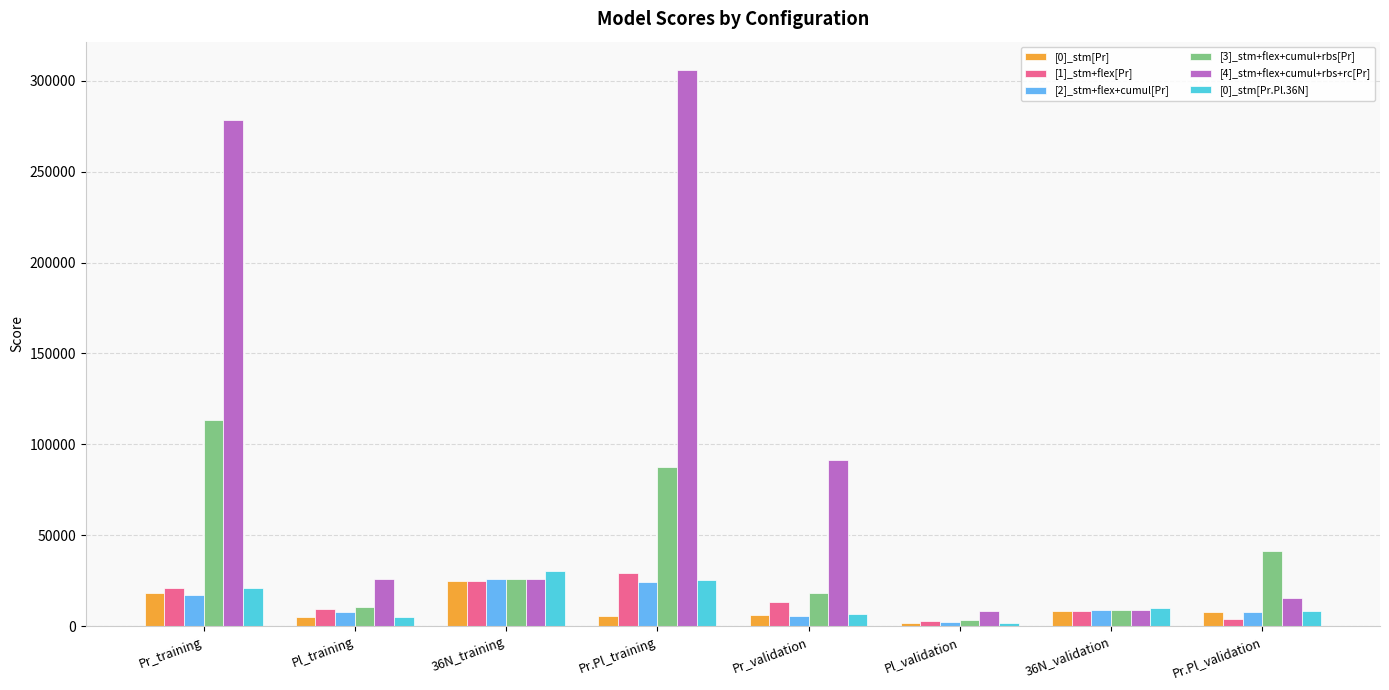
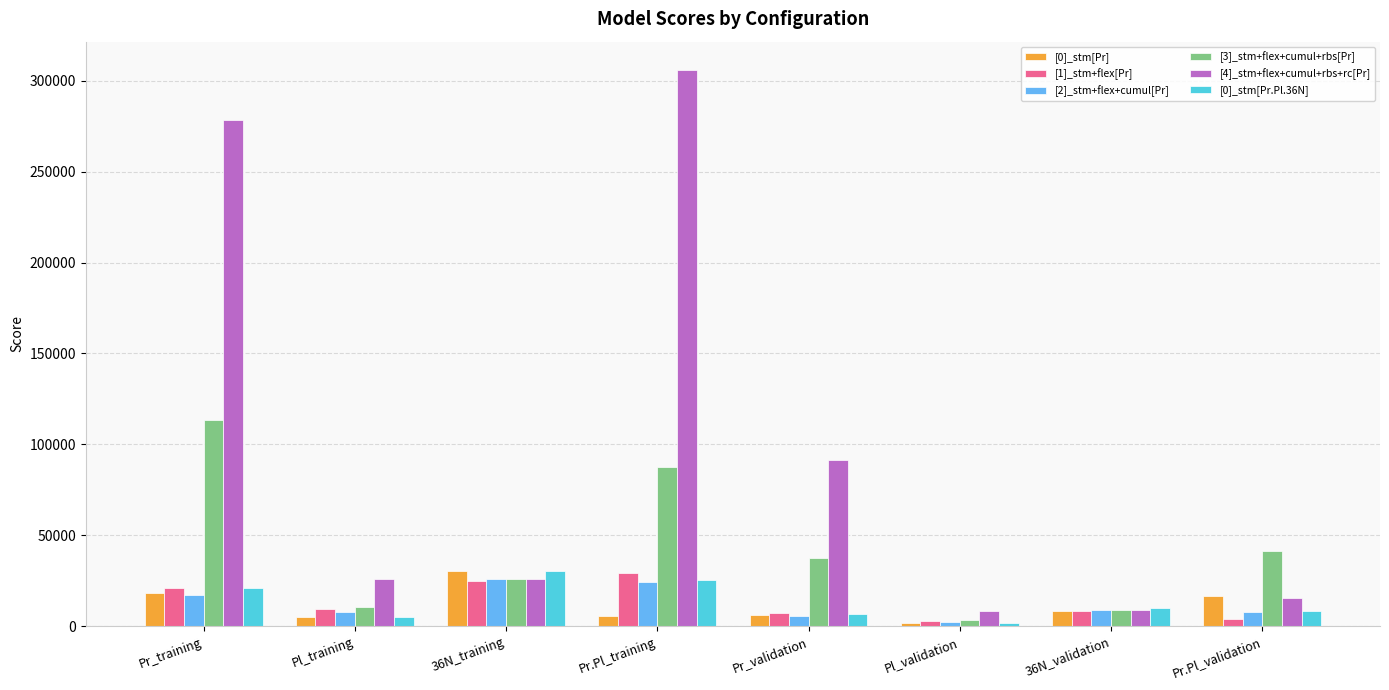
[0]_stm[Pr], 36N_training: 25000 -> 31000
[1]_stm+flex[Pr], Pr_validation: 13000 -> 7000
[3]_stm+flex+cumul+rbs[Pr], Pr_validation: 18000 -> 38000
[0]_stm[Pr], Pr.Pl_validation: 8000 -> 17000
